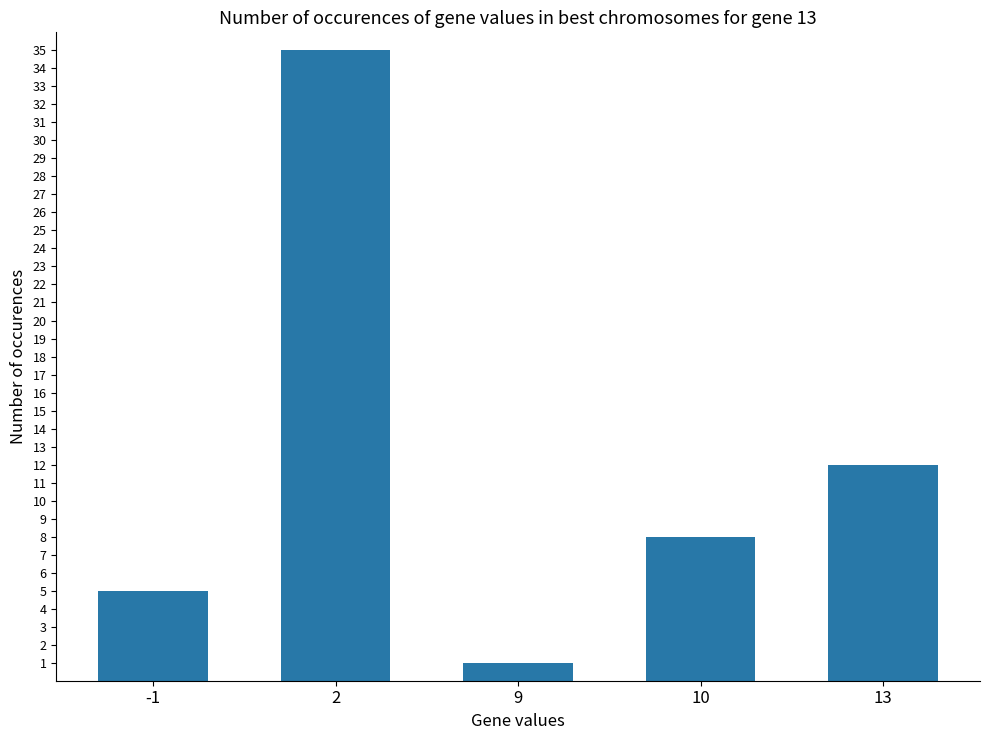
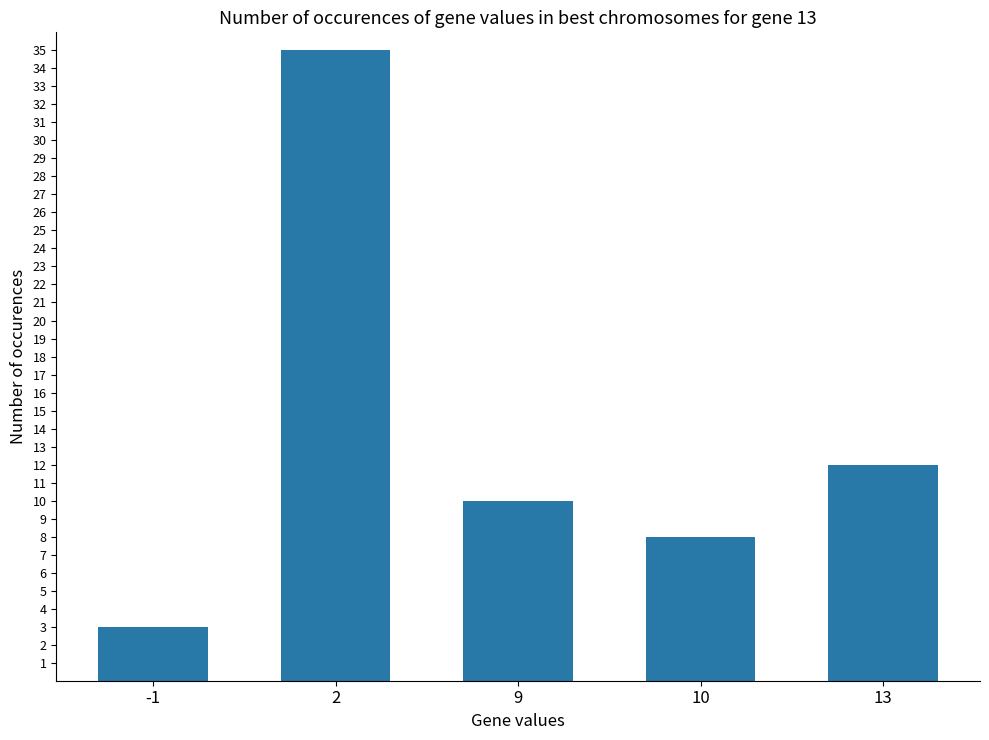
-1: 5 -> 3
9: 1 -> 10
